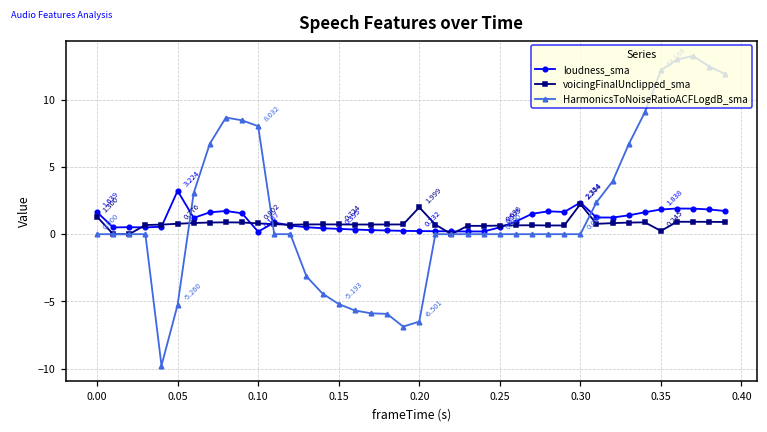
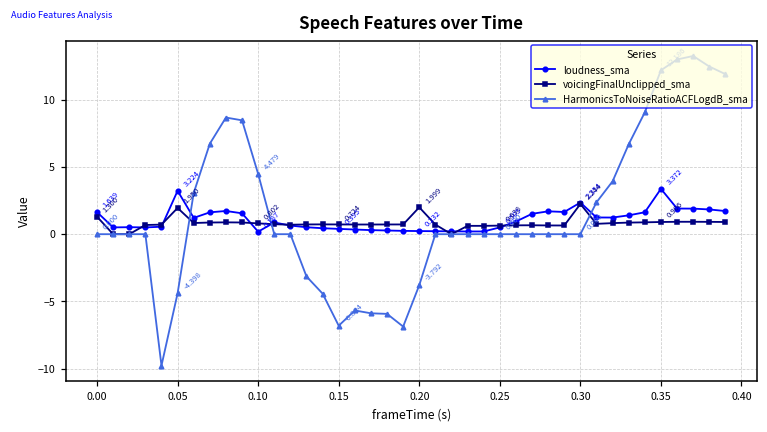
voicingFinalUnclipped_sma, 0.05: 0.776 -> 1.950
HarmonicsToNoiseRatioACFLogdB_sma, 0.05: -5.260 -> -4.398
HarmonicsToNoiseRatioACFLogdB_sma, 0.10: 8.032 -> 4.479
HarmonicsToNoiseRatioACFLogdB_sma, 0.15: -5.193 -> -6.804
HarmonicsToNoiseRatioACFLogdB_sma, 0.20: -6.501 -> -3.792
loudness_sma, 0.35: 1.838 -> 3.372
voicingFinalUnclipped_sma, 0.35: 0.245 -> 0.906
